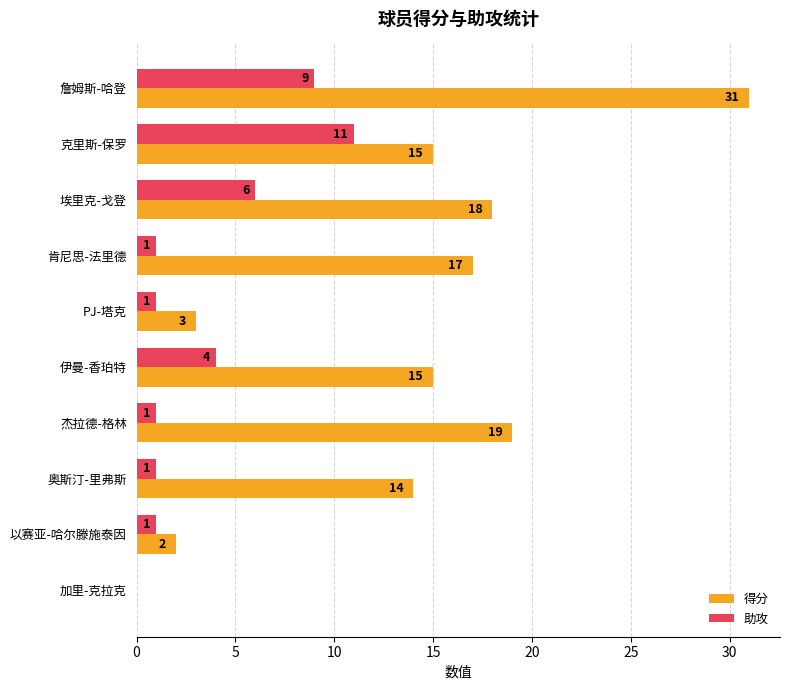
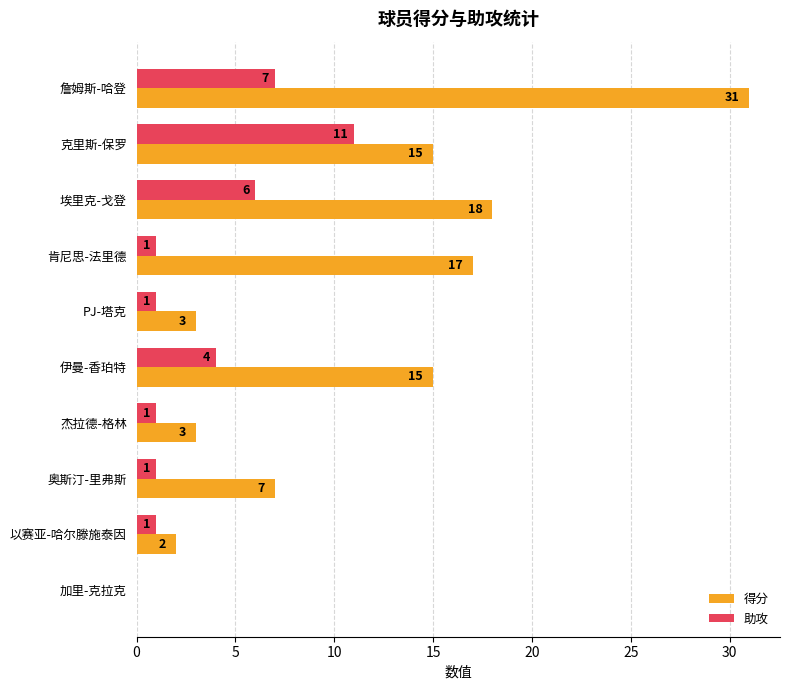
助攻, 詹姆斯-哈登: 9 -> 7
得分, 杰拉德-格林: 19 -> 3
得分, 奥斯汀-里弗斯: 14 -> 7
